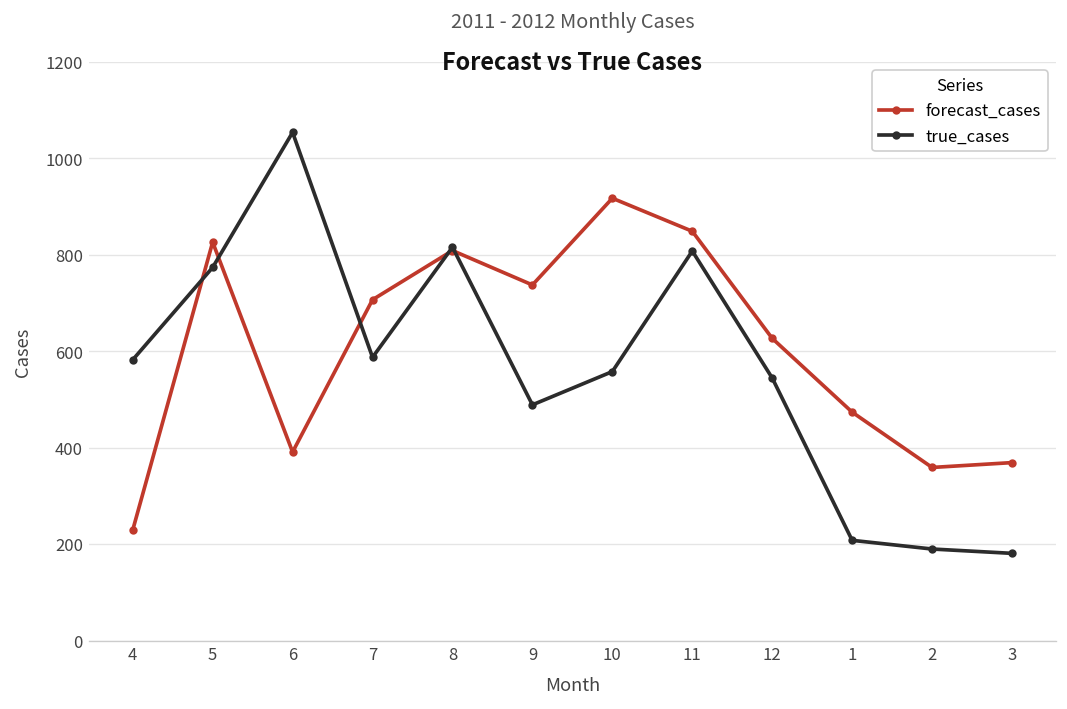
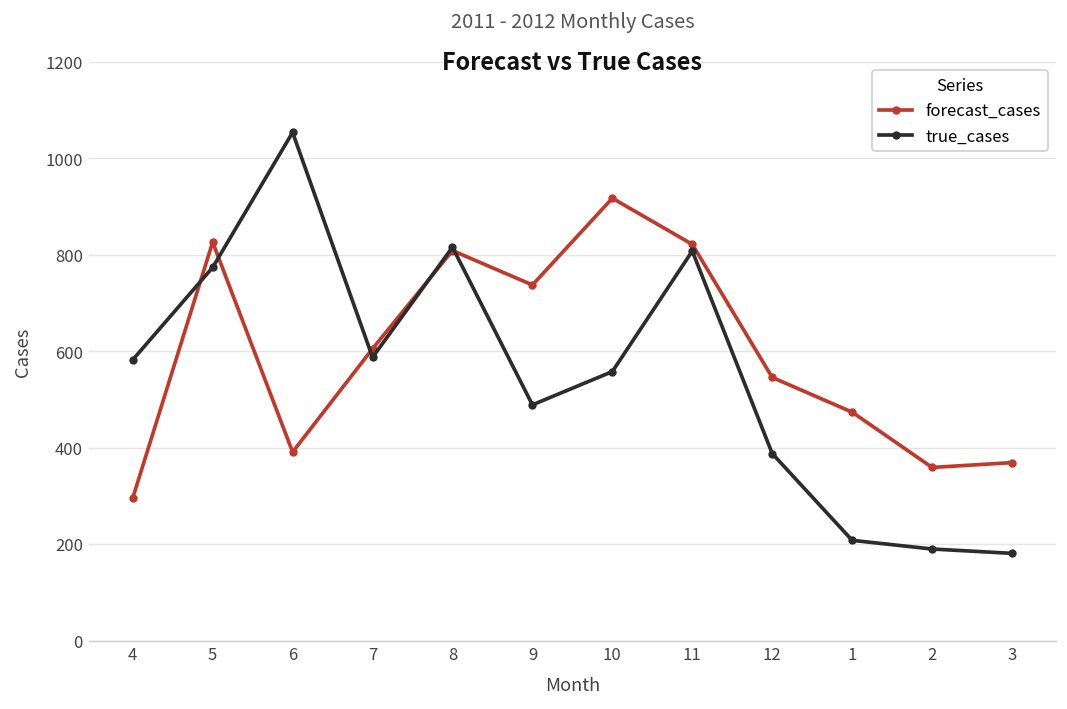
forecast_cases, 4: 230 -> 300
forecast_cases, 7: 710 -> 610
forecast_cases, 11: 850 -> 820
forecast_cases, 12: 630 -> 550
true_cases, 12: 540 -> 390
